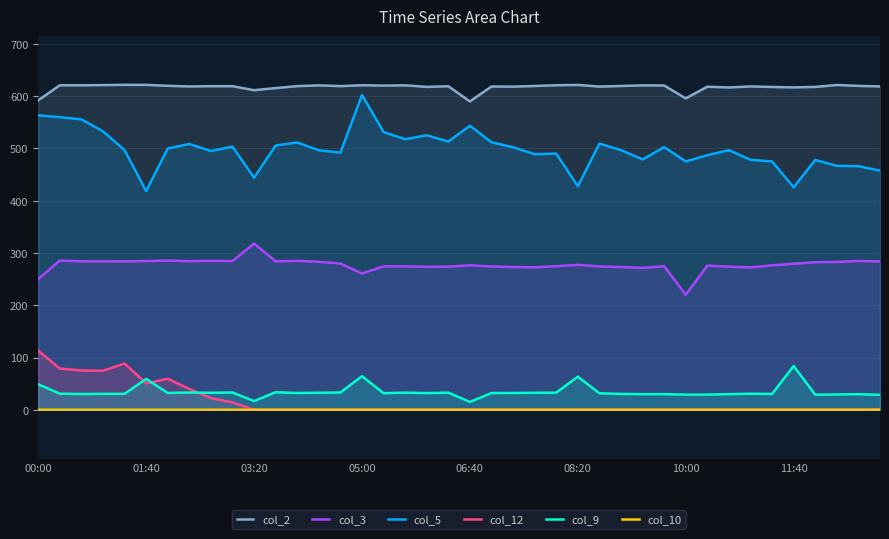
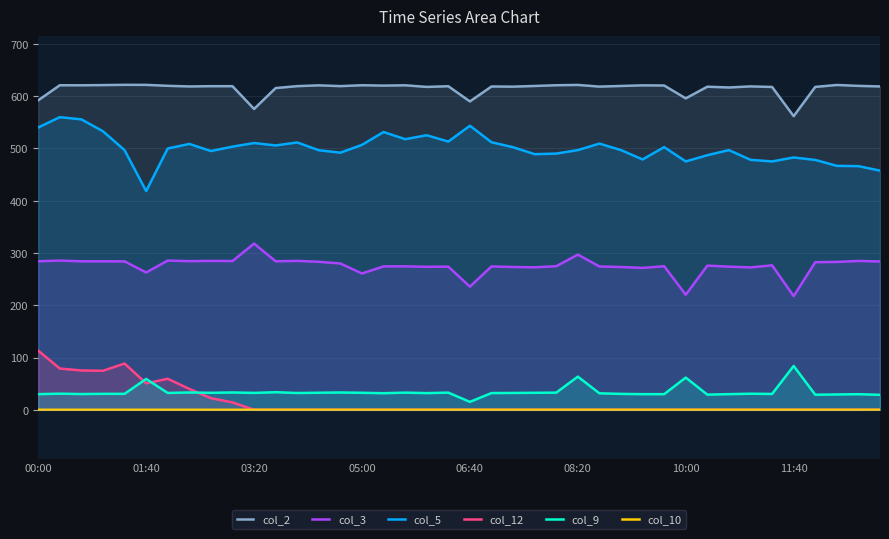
col_3, 00:00: 250 -> 280
col_5, 00:00: 560 -> 540
col_9, 00:00: 50 -> 30
col_3, 01:40: 280 -> 260
col_2, 03:20: 610 -> 580
col_5, 03:20: 440 -> 510
col_9, 03:20: 20 -> 30
col_5, 05:00: 600 -> 510
col_9, 05:00: 60 -> 30
col_3, 06:40: 280 -> 240
col_3, 08:20: 280 -> 300
col_5, 08:20: 430 -> 500
col_9, 10:00: 30 -> 60
col_2, 11:40: 620 -> 560
col_3, 11:40: 280 -> 220
col_5, 11:40: 430 -> 480
